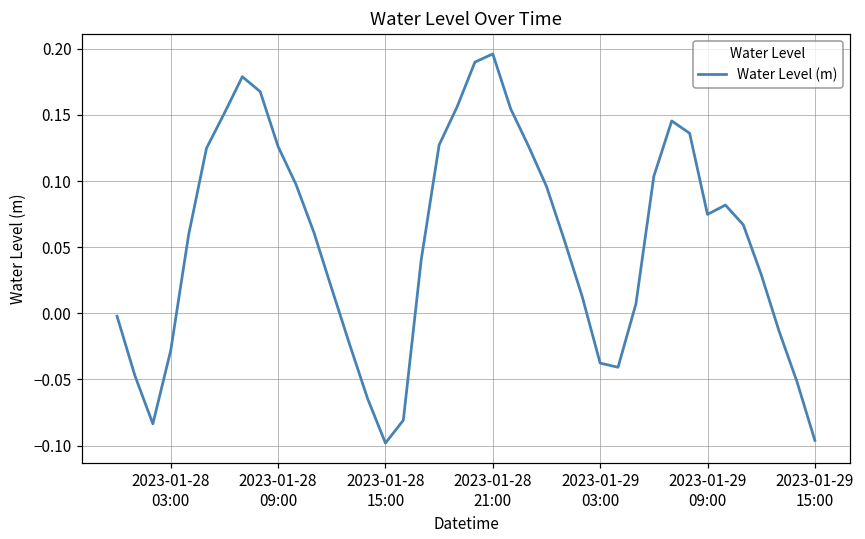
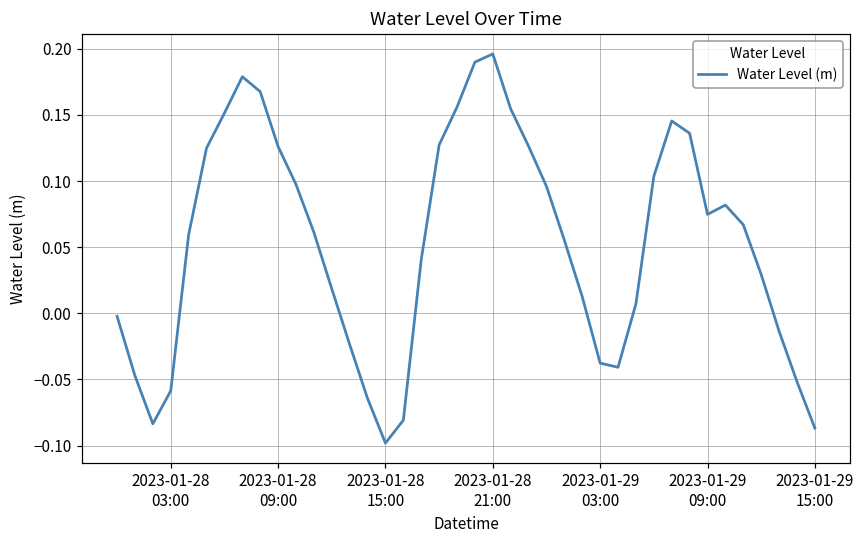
2023-01-28 03:00: -0.028 -> -0.059
2023-01-29 15:00: -0.096 -> -0.087
